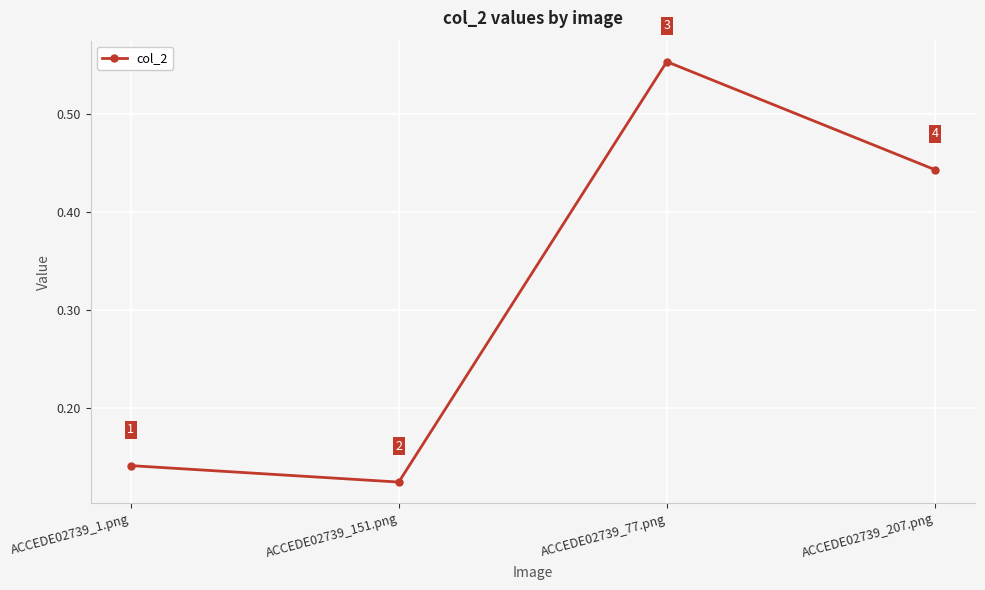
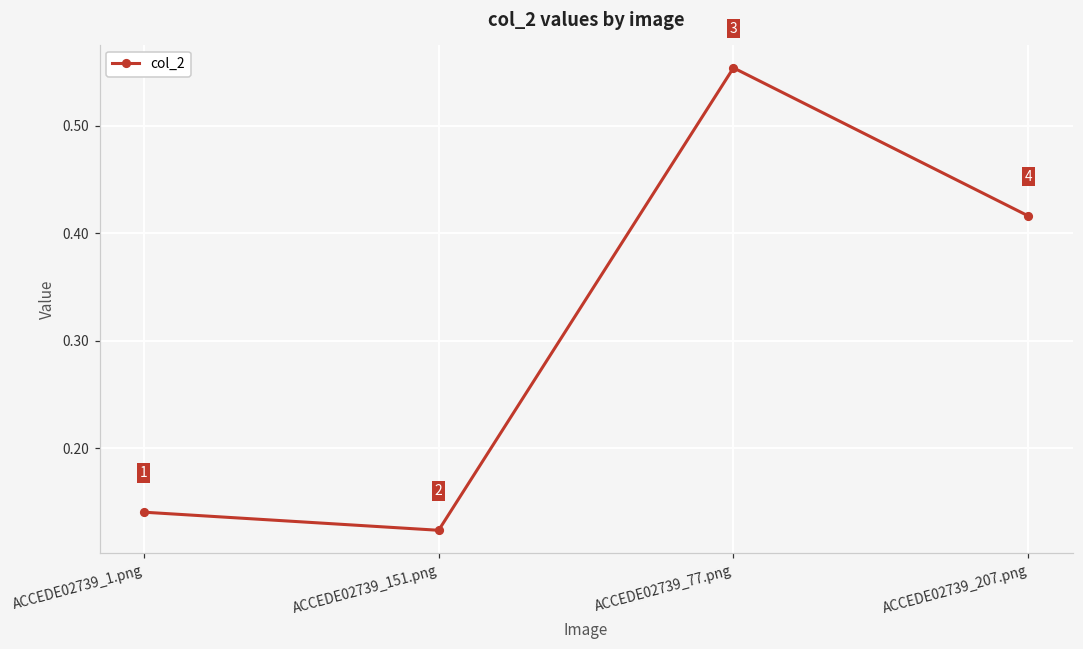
ACCEDE02739_207.png: 0.44 -> 0.42
